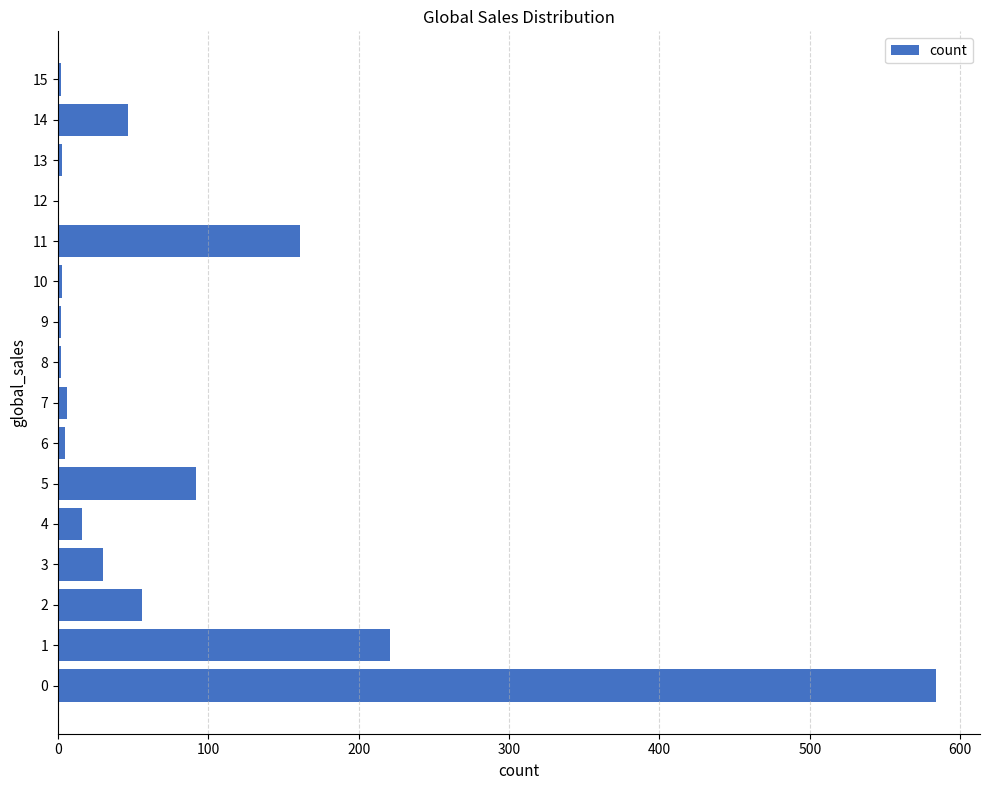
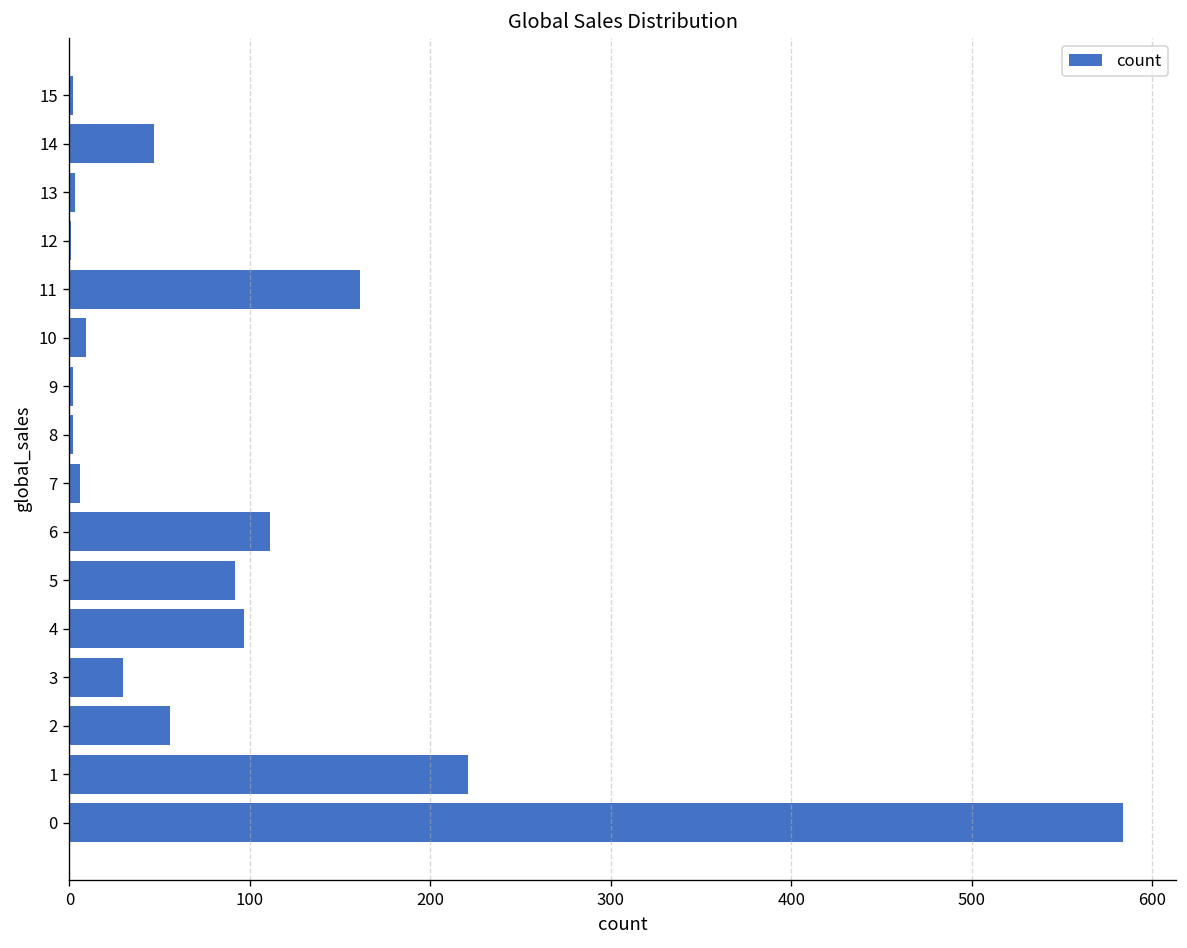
10: 3 -> 9
6: 5 -> 111
4: 16 -> 97
